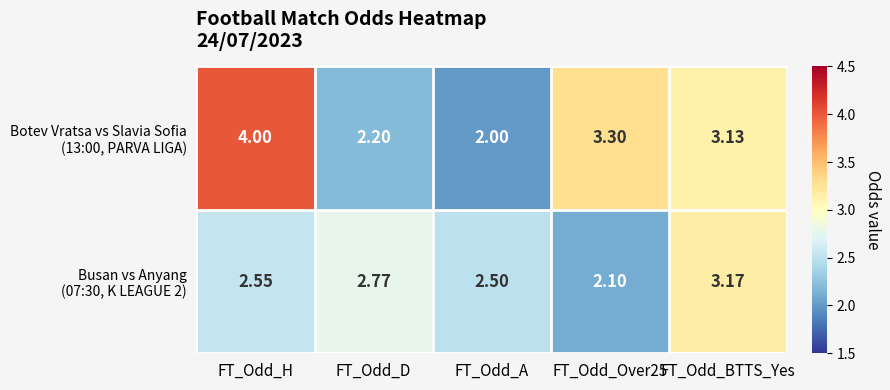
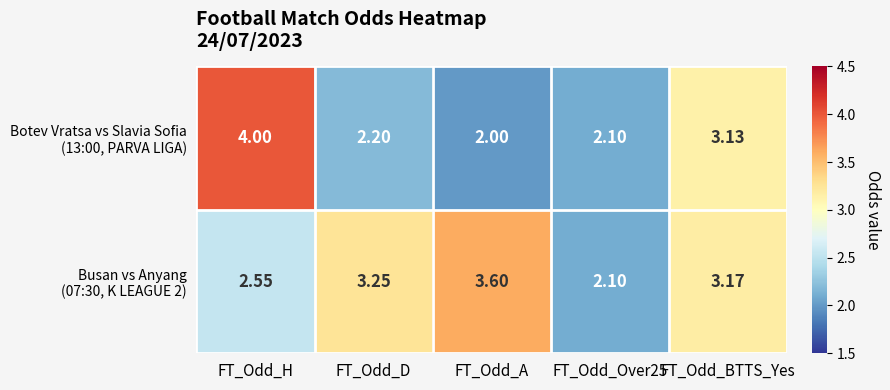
Botev Vratsa vs Slavia Sofia (13:00, PARVA LIGA), FT_Odd_Over25: 3.30 -> 2.10
Busan vs Anyang (07:30, K LEAGUE 2), FT_Odd_D: 2.77 -> 3.25
Busan vs Anyang (07:30, K LEAGUE 2), FT_Odd_A: 2.50 -> 3.60
